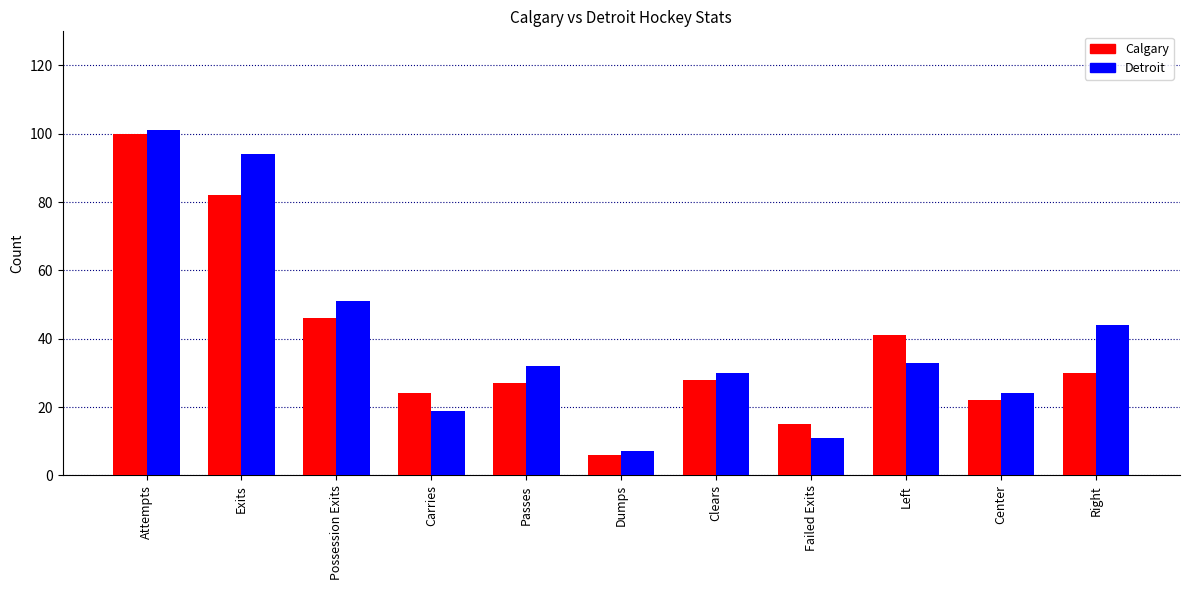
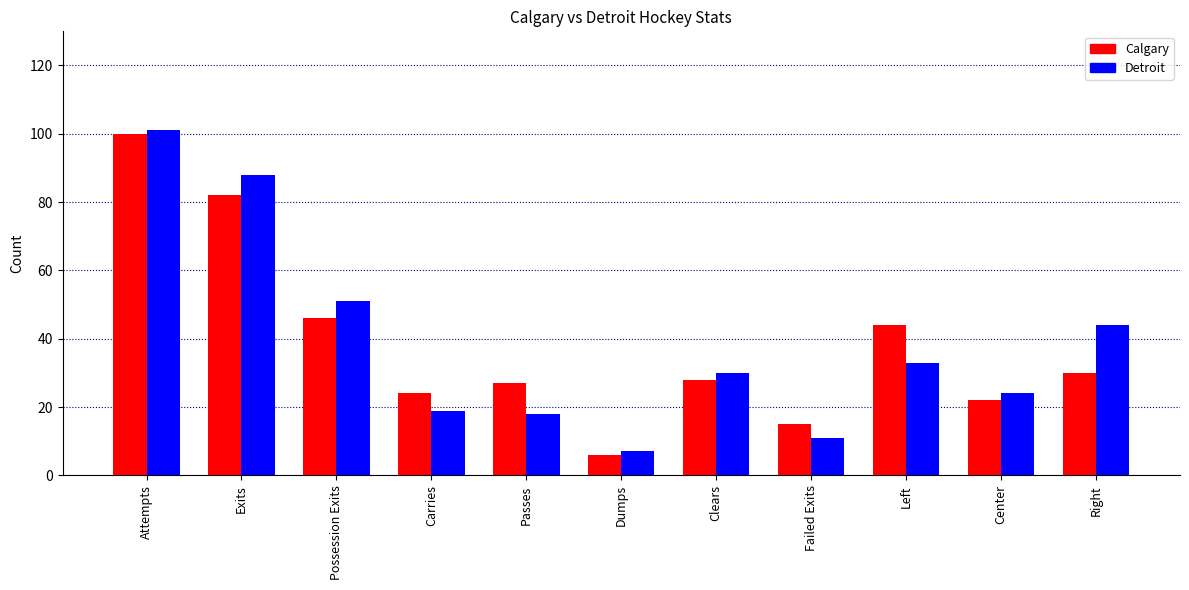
Detroit, Exits: 94 -> 88
Detroit, Passes: 32 -> 18
Calgary, Left: 41 -> 44
